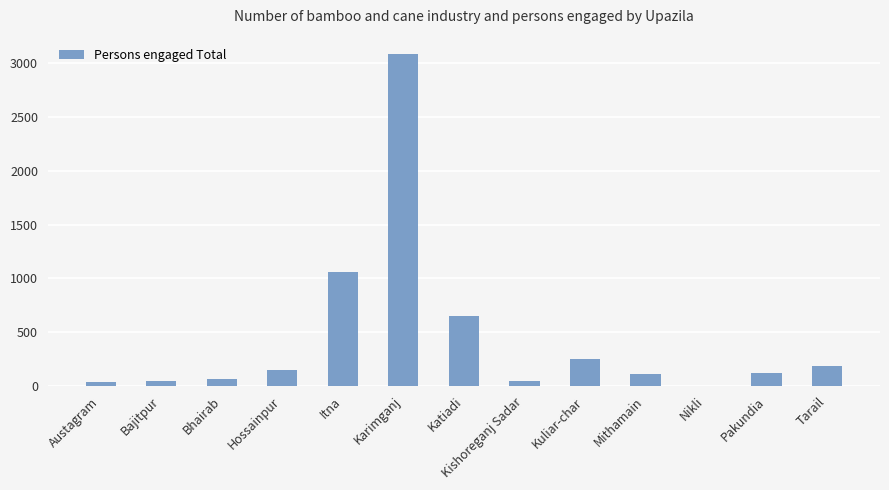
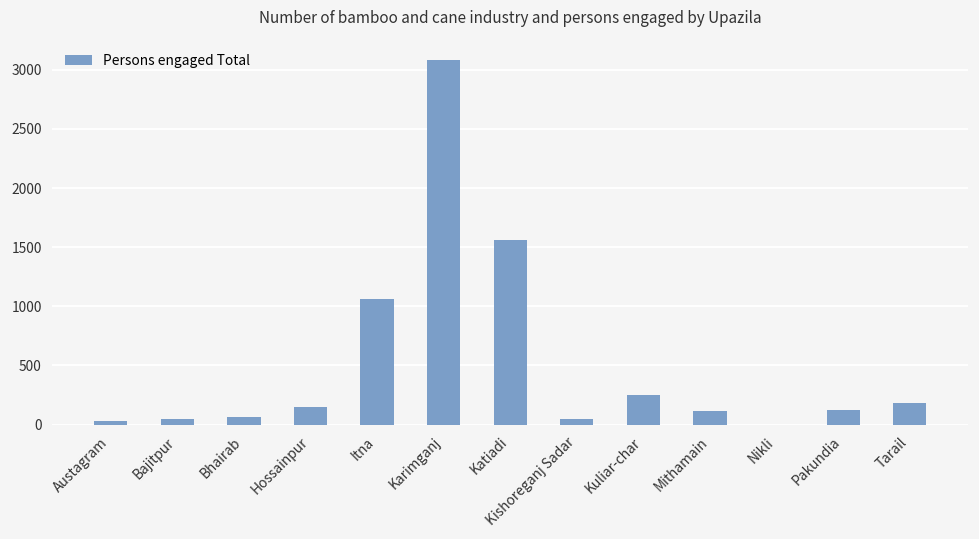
Katiadi: 650 -> 1560
